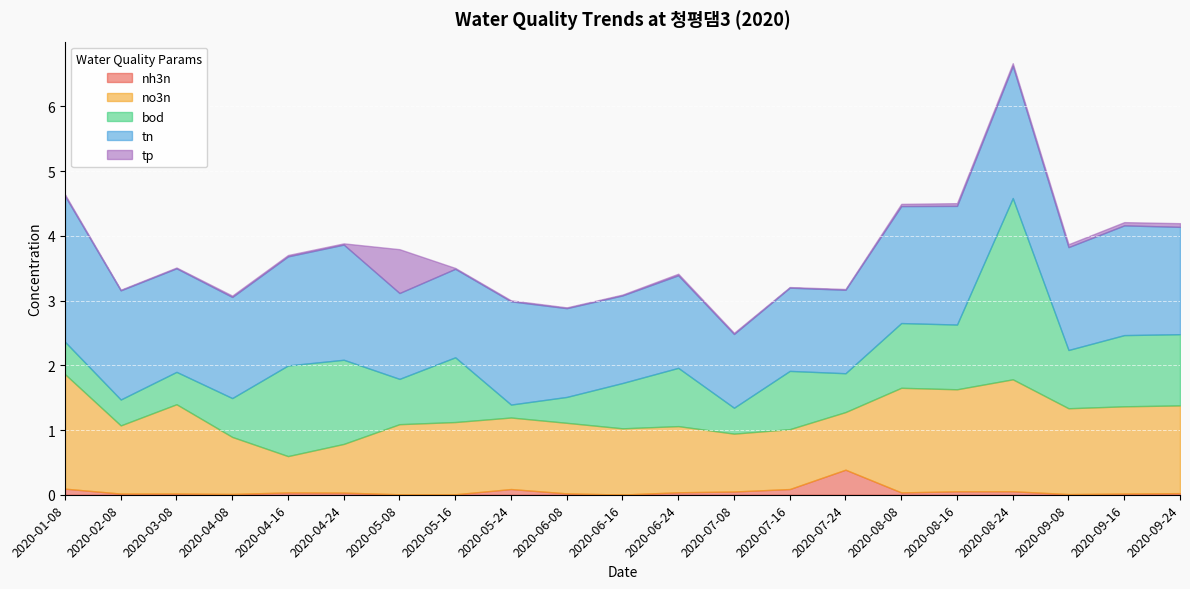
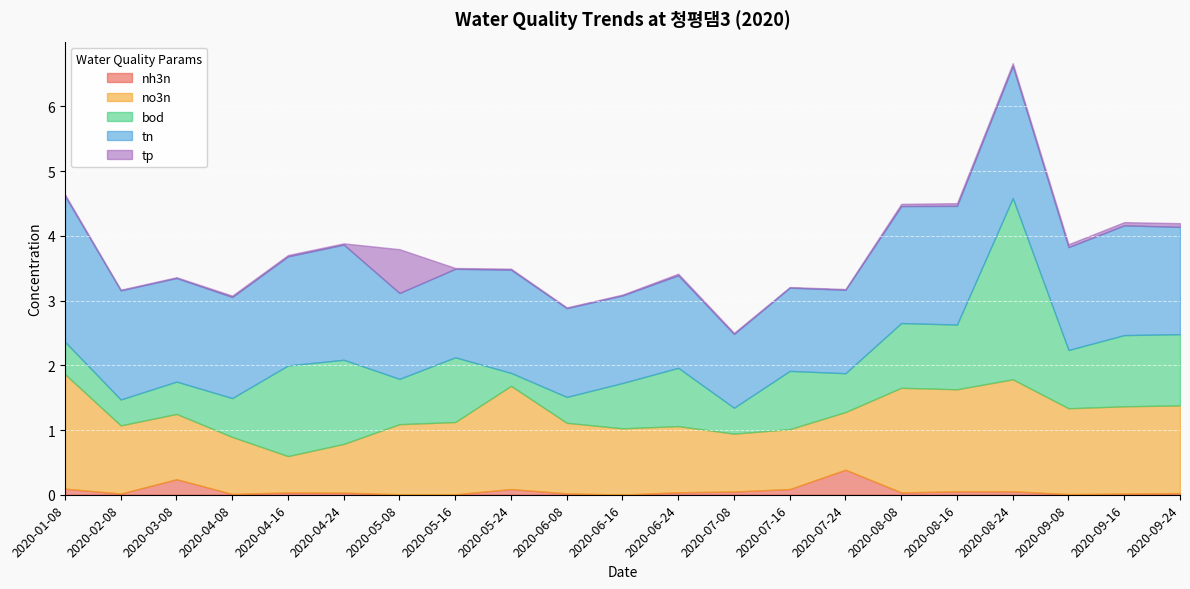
nh3n, 2020-03-08: 0.0 -> 0.2
no3n, 2020-03-08: 1.4 -> 1.0
no3n, 2020-05-24: 1.1 -> 1.6
